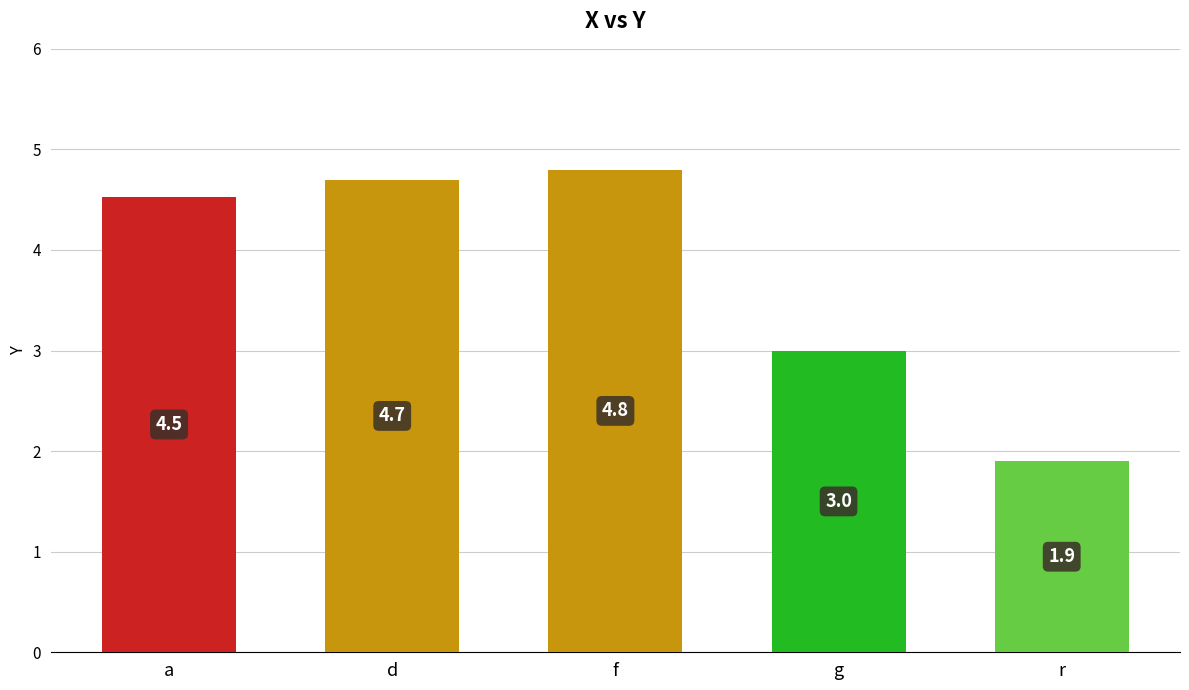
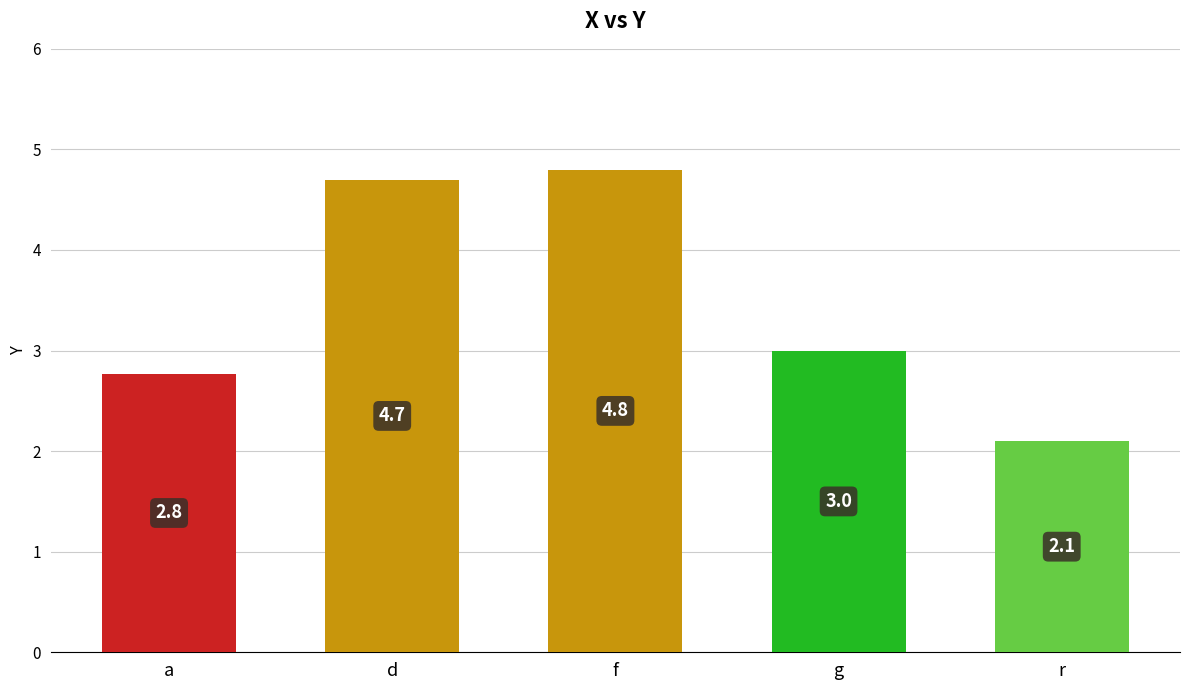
a: 4.5 -> 2.8
r: 1.9 -> 2.1
